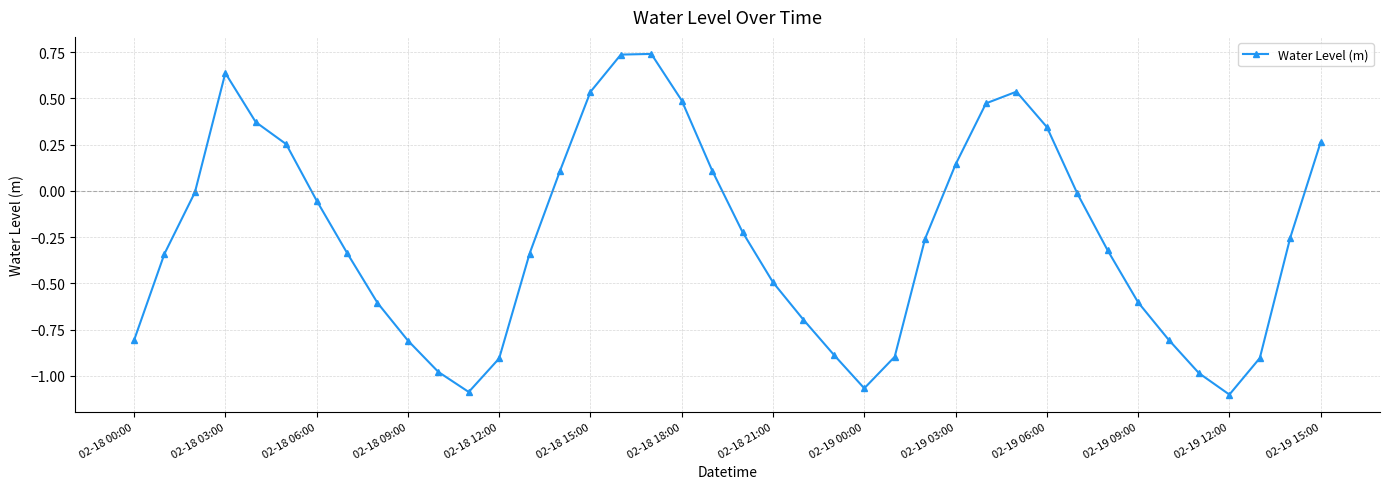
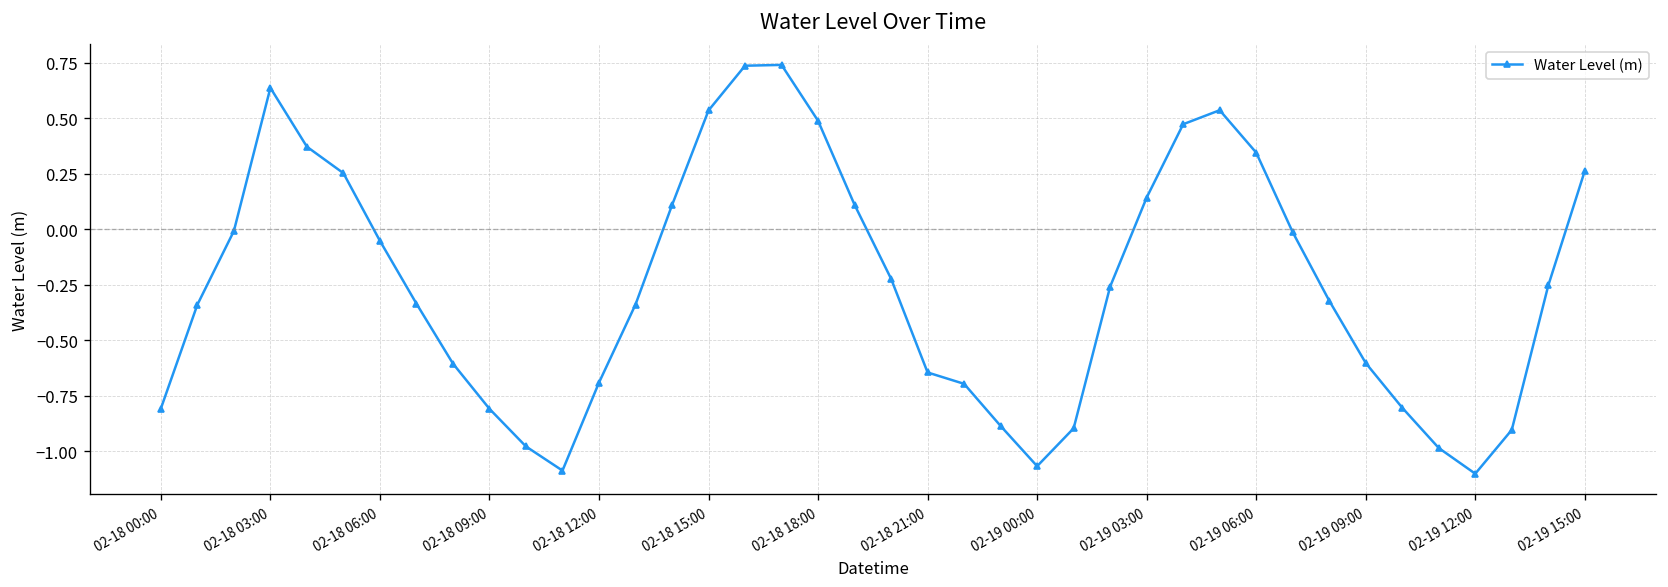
02-18 12:00: -0.91 -> -0.69
02-18 21:00: -0.49 -> -0.65
